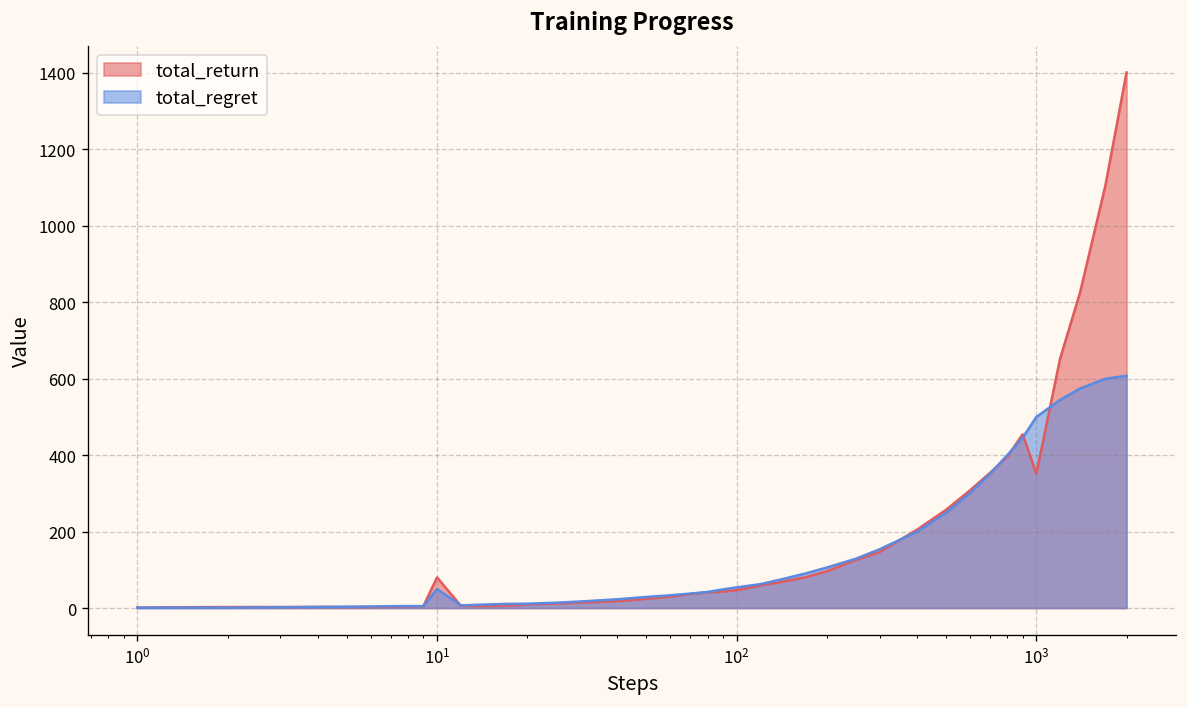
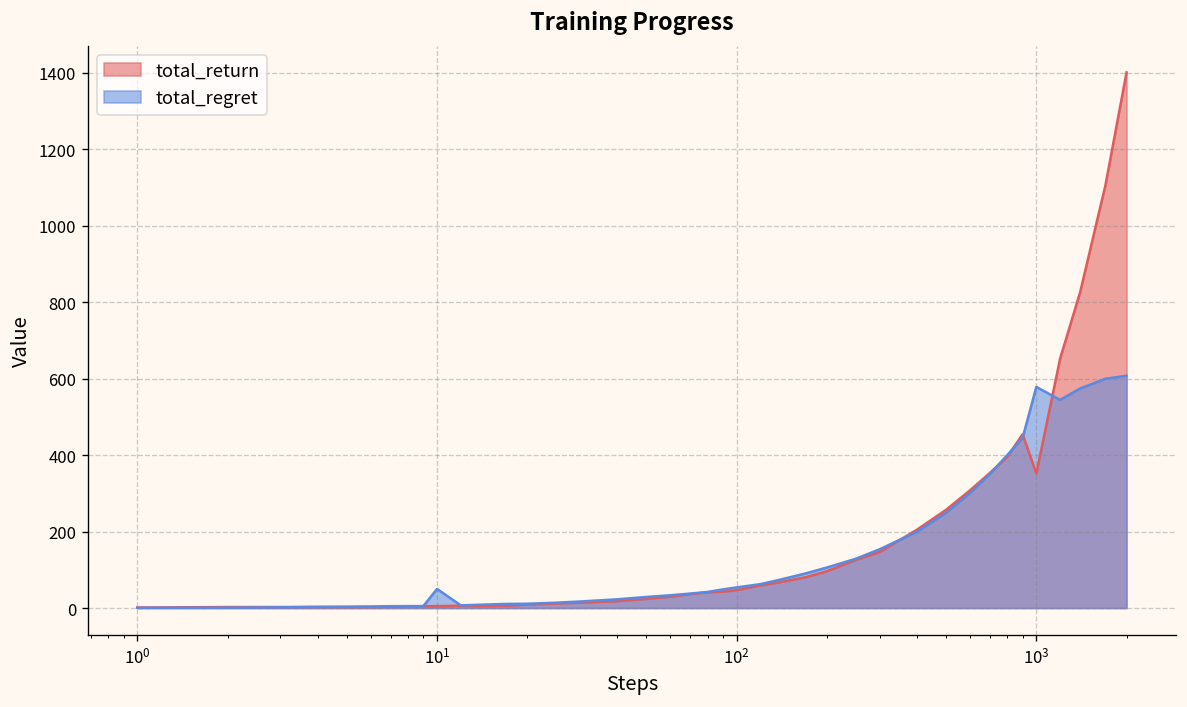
total_return, 10^1: 80 -> 0
total_regret, 10^3: 500 -> 580
